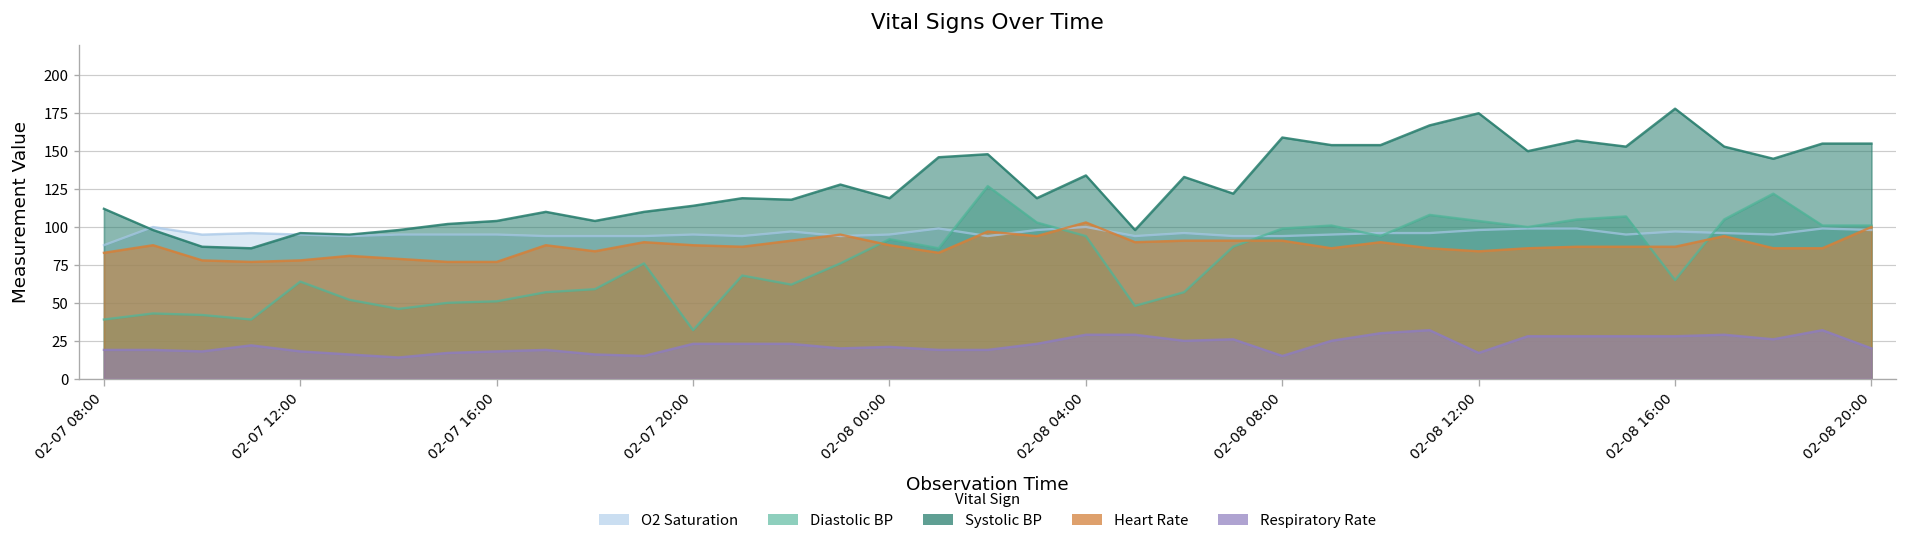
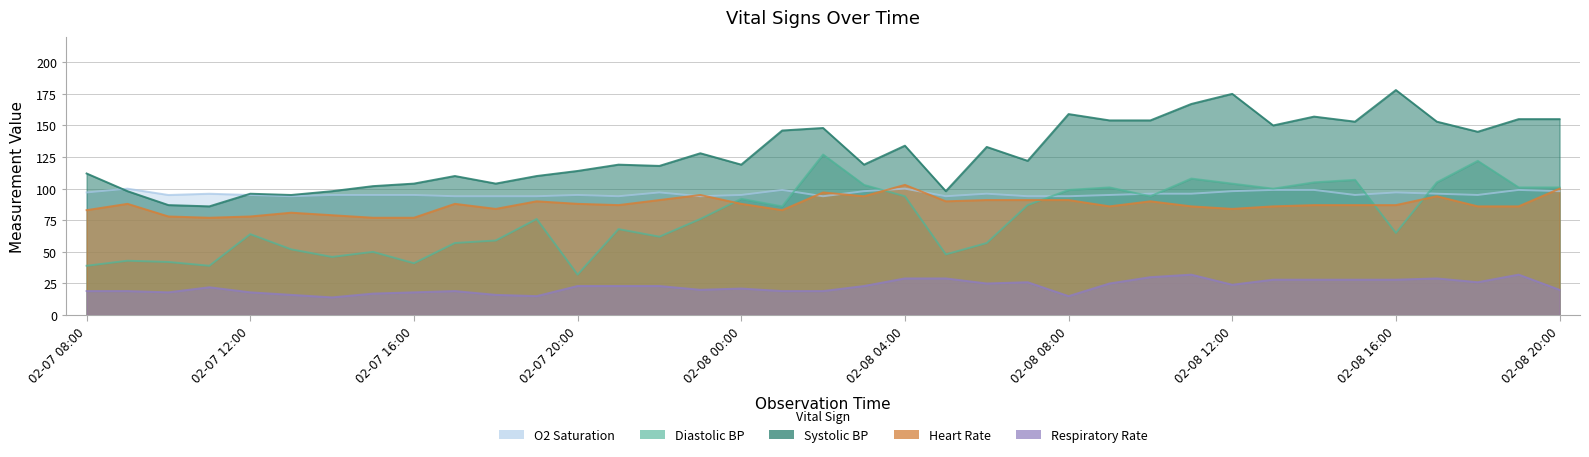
O2 Saturation, 02-07 08:00: 88 -> 97
Diastolic BP, 02-07 16:00: 51 -> 41
Respiratory Rate, 02-08 12:00: 17 -> 24
